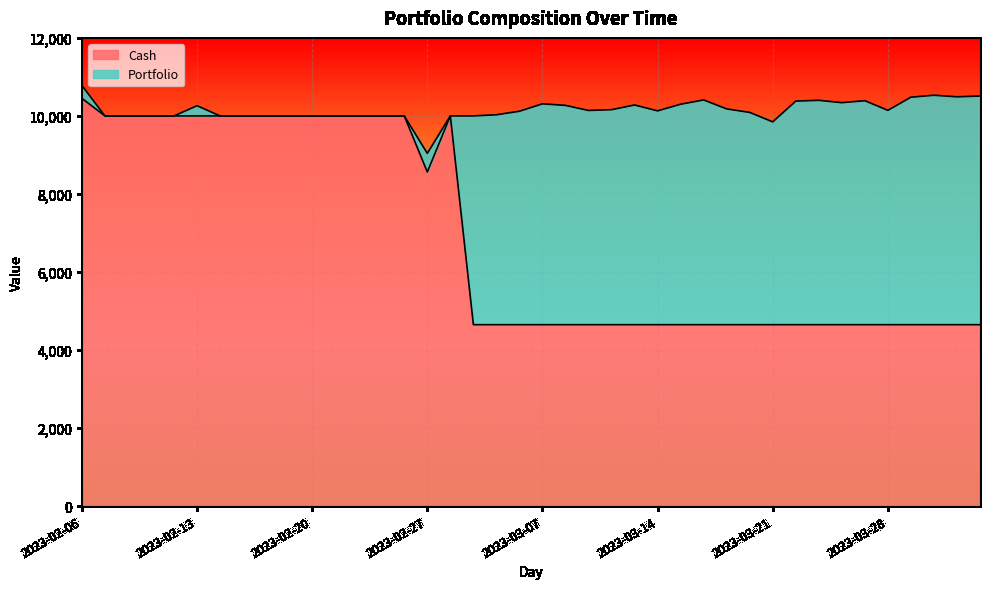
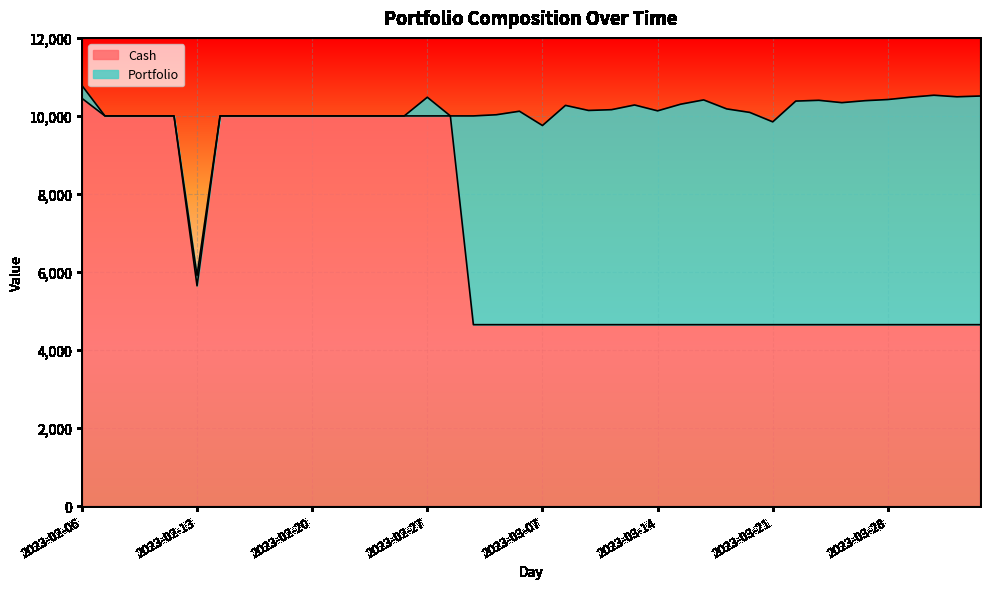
Cash, 2023-02-13: 10,000 -> 5,600
Cash, 2023-02-27: 8,600 -> 10,000
Portfolio, 2023-03-07: 5,700 -> 5,100
Portfolio, 2023-03-28: 5,500 -> 5,800
